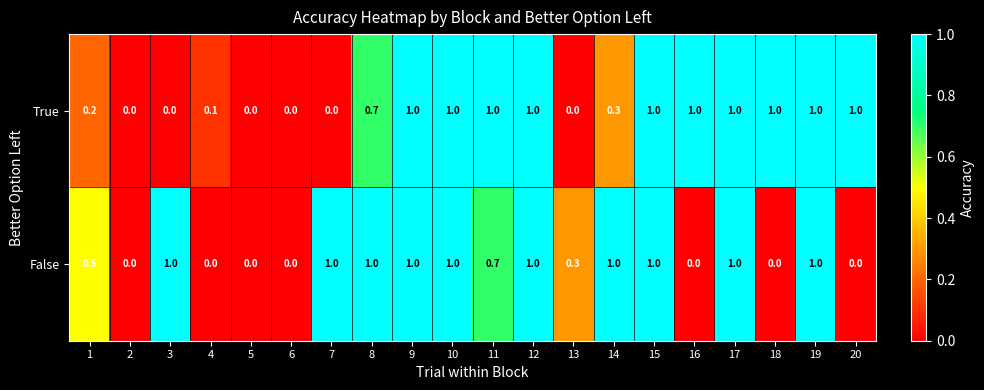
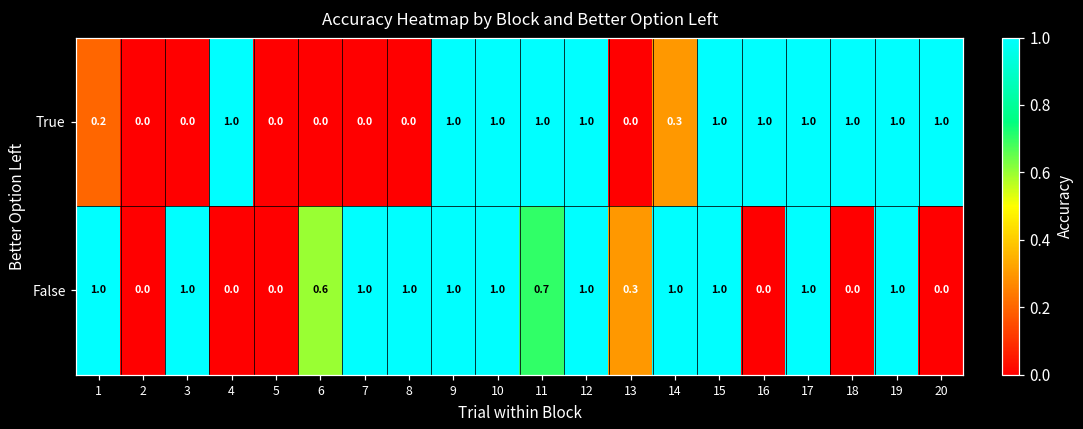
True, 4: 0.1 -> 1.0
True, 8: 0.7 -> 0.0
False, 1: 0.5 -> 1.0
False, 6: 0.0 -> 0.6
